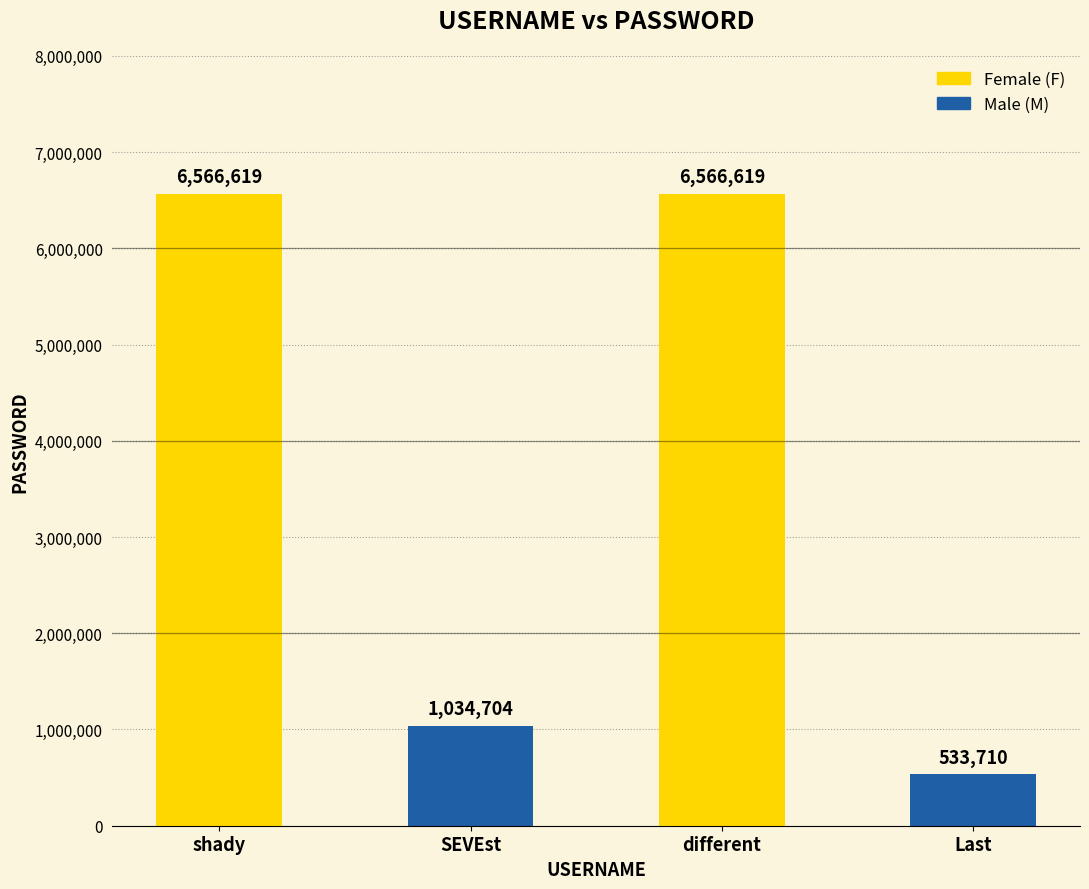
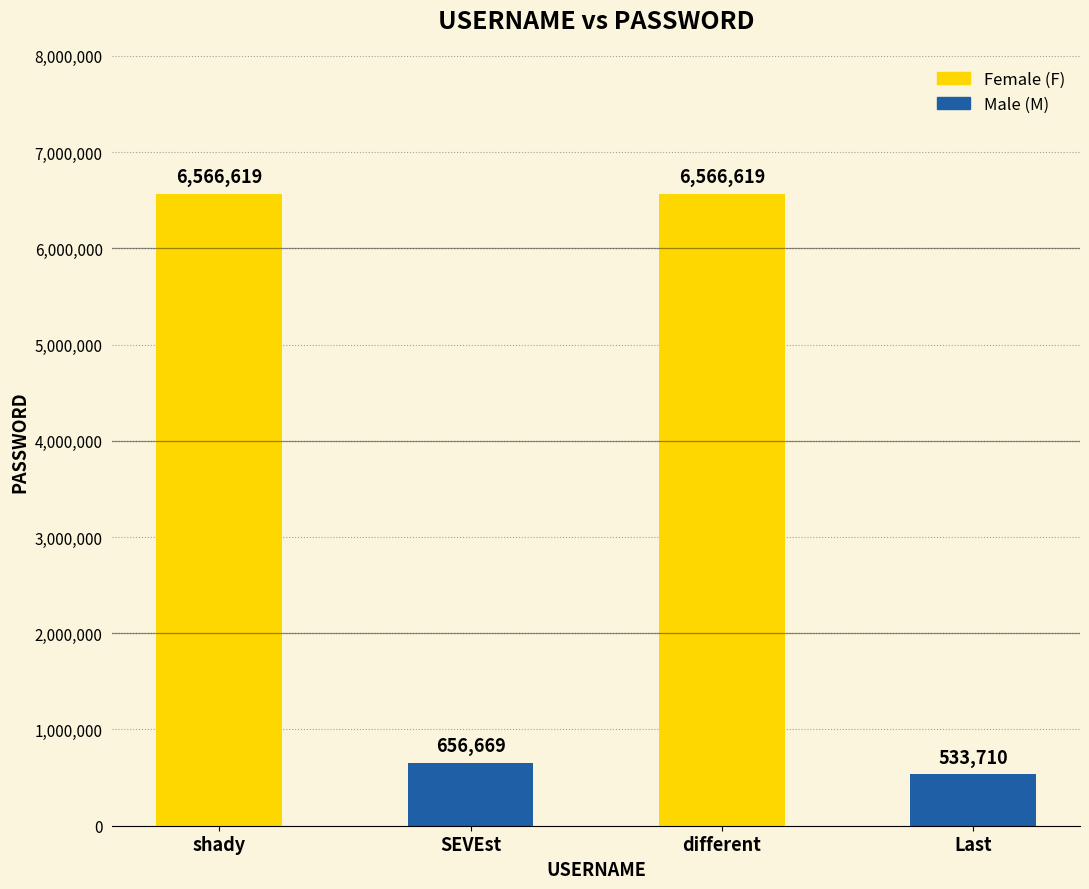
SEVEst: 1,034,704 -> 656,669
